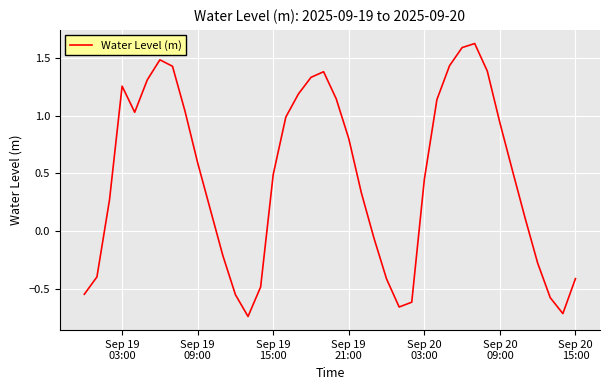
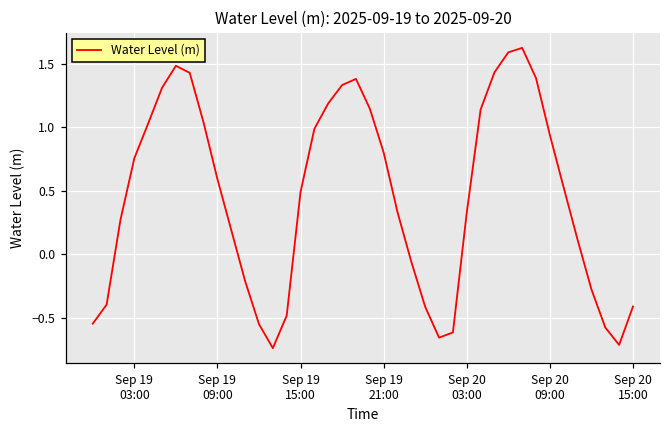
Sep 19 03:00: 1.26 -> 0.76
Sep 20 03:00: 0.45 -> 0.33
